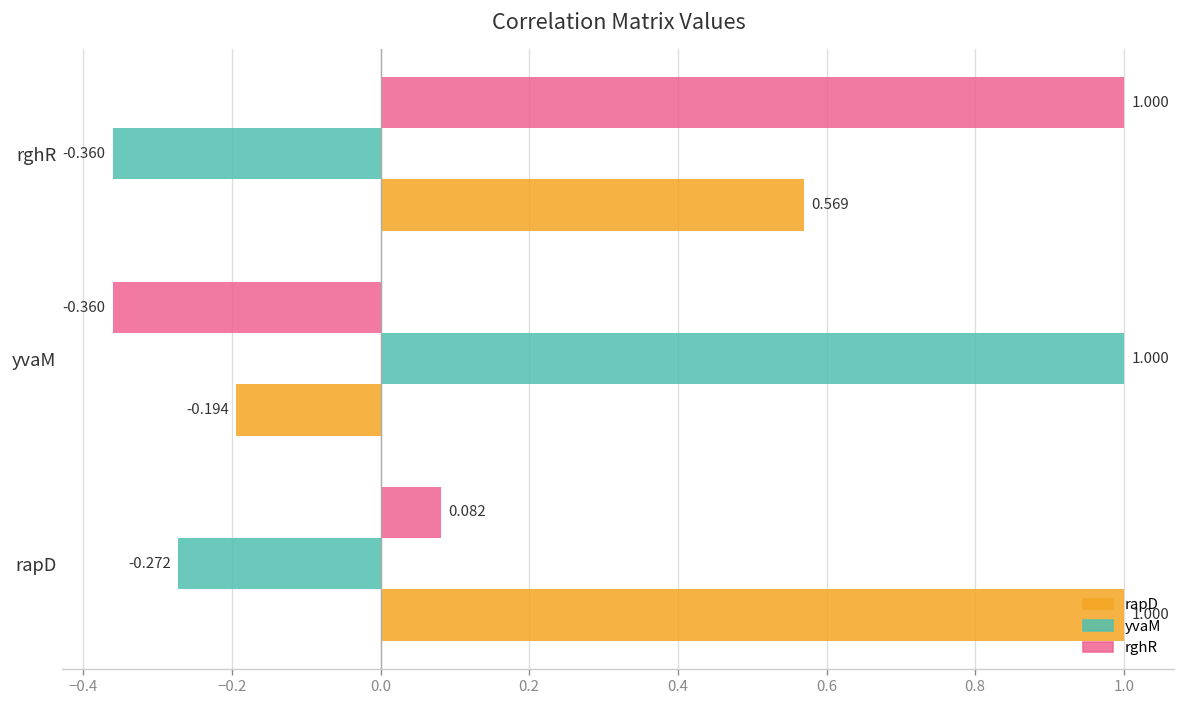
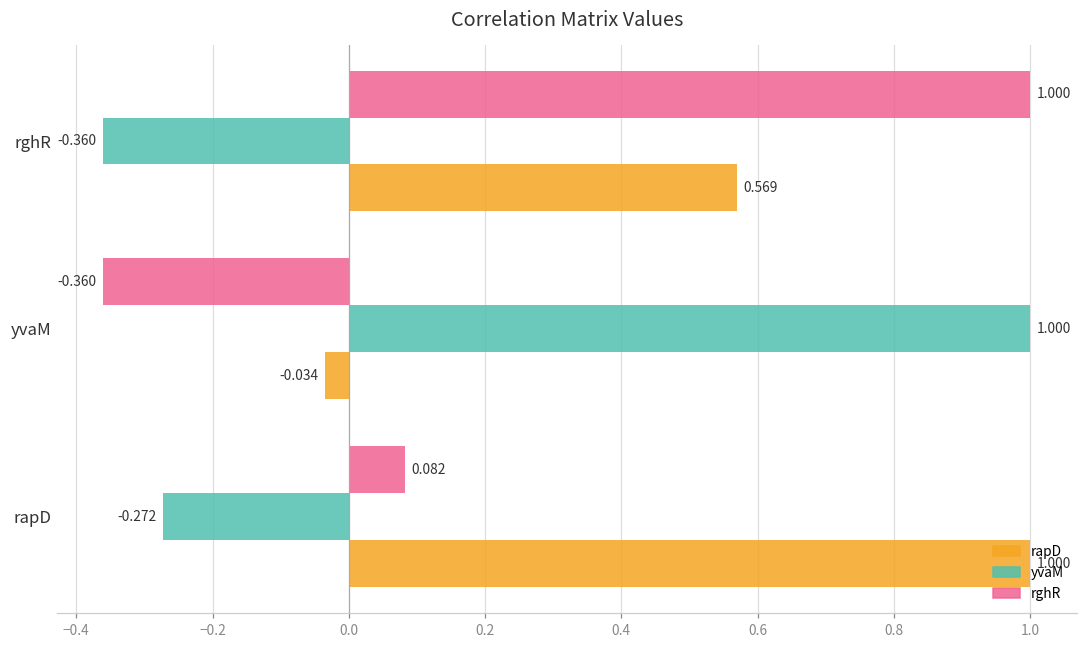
rapD, yvaM: -0.194 -> -0.034
